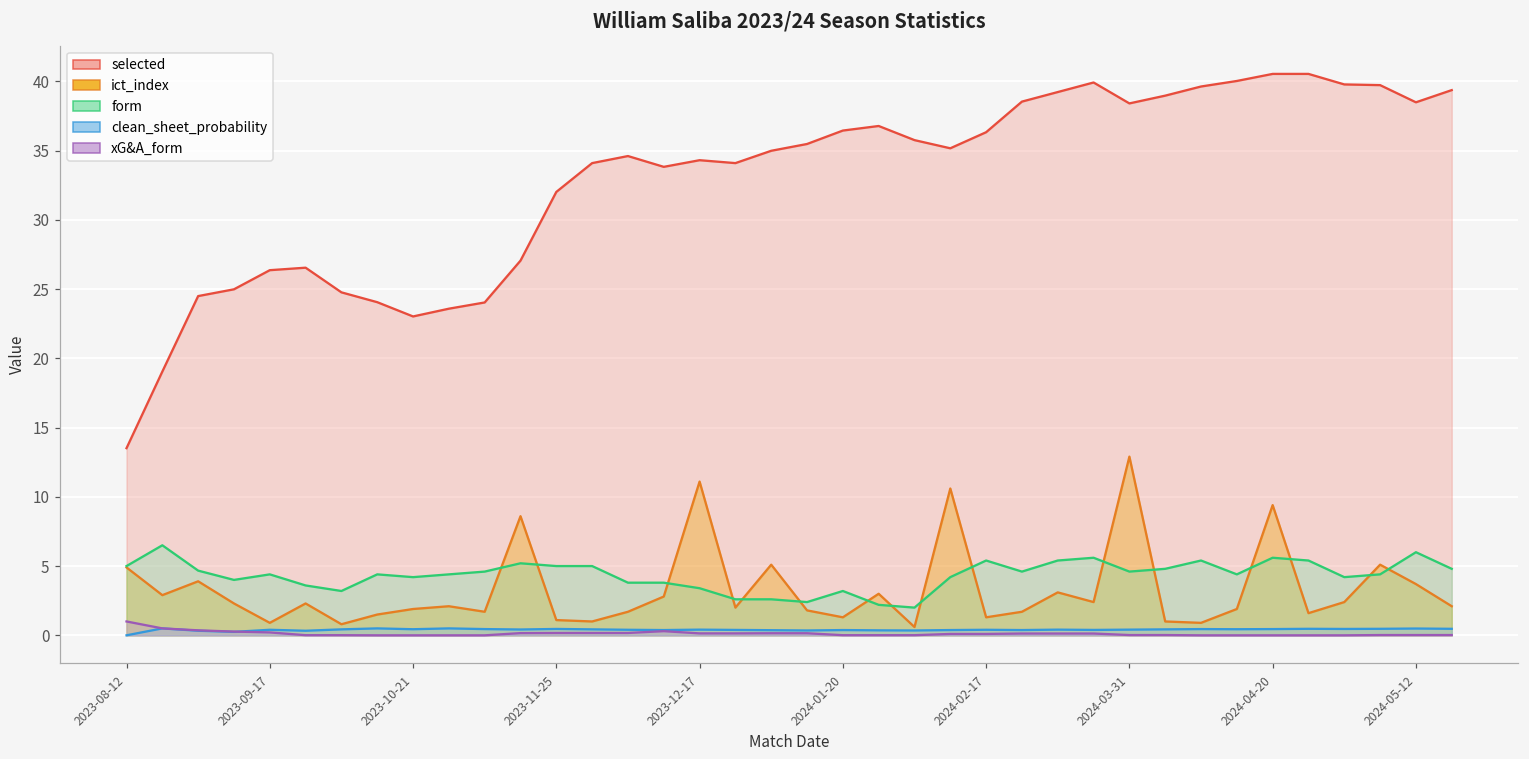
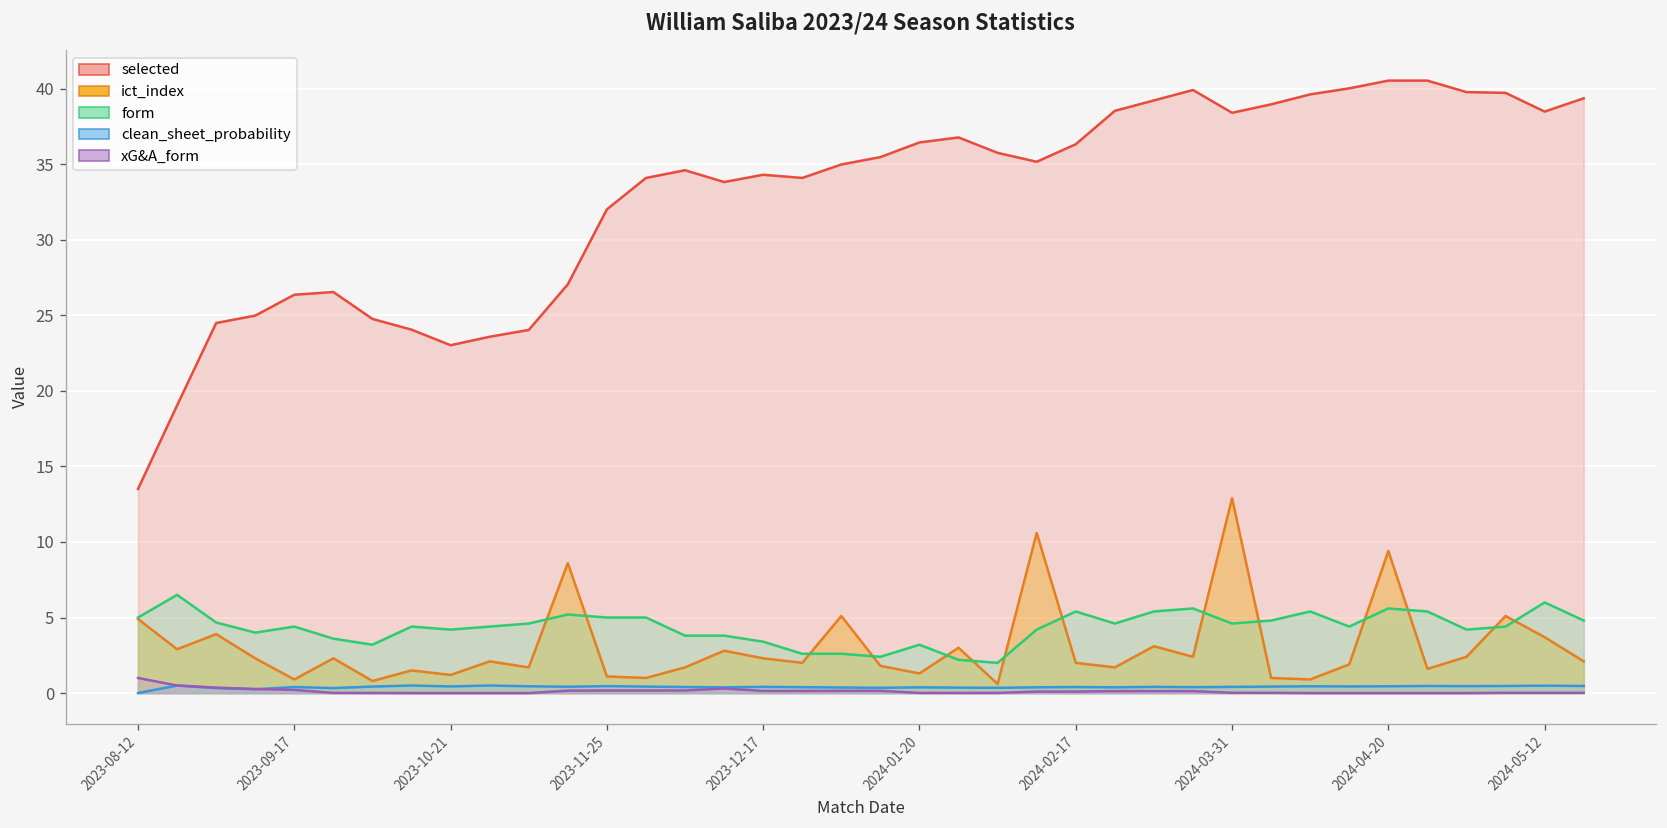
ict_index, 2023-10-21: 1.9 -> 1.2
ict_index, 2023-12-17: 11.1 -> 2.3
ict_index, 2024-02-17: 1.3 -> 2.0
